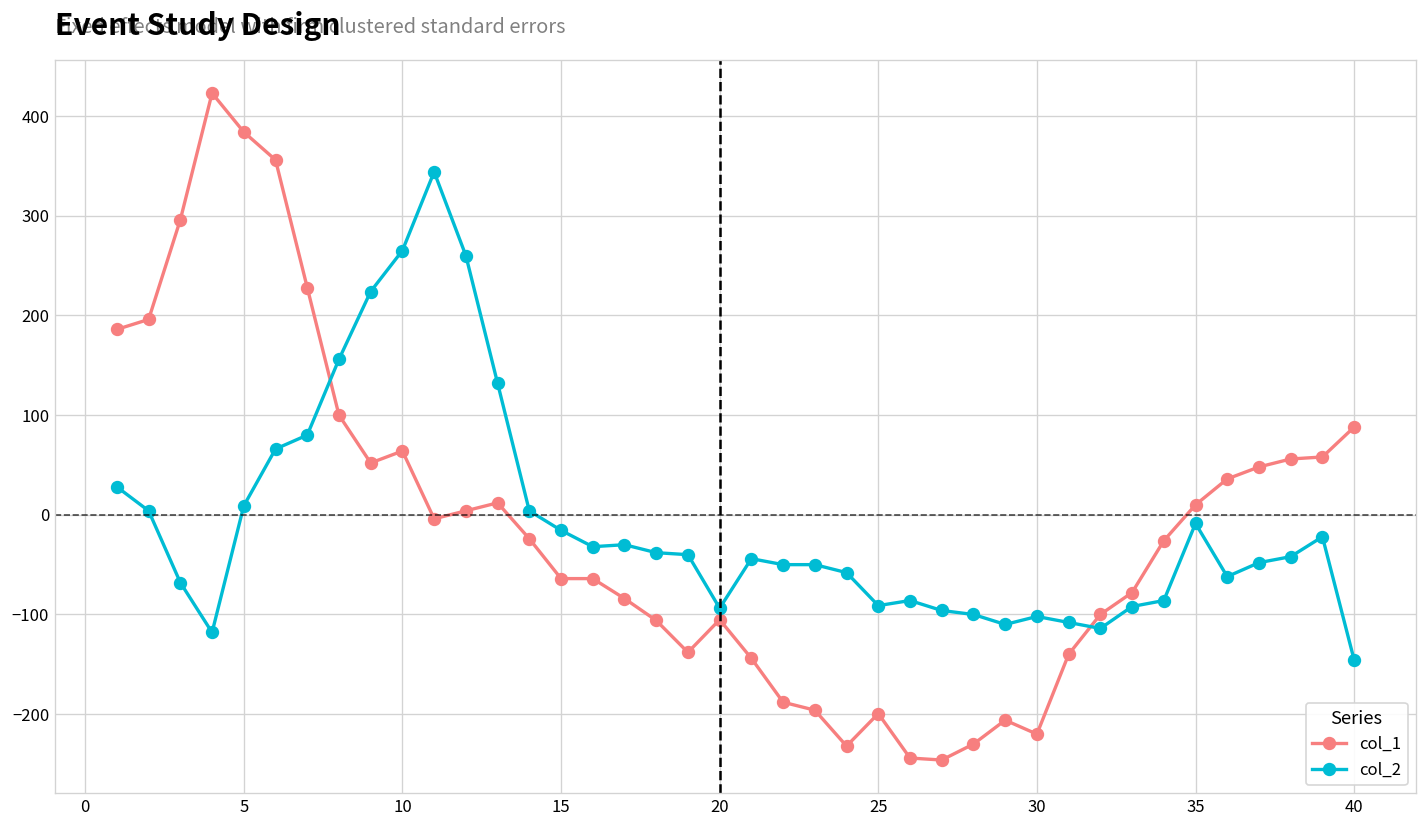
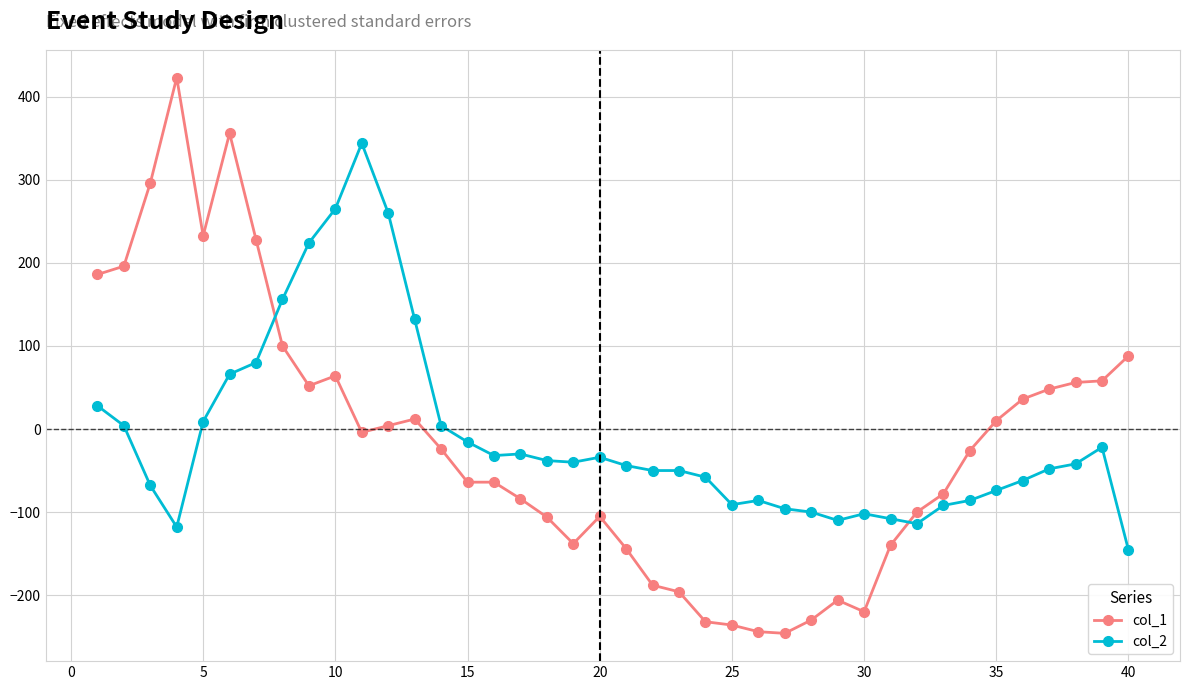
col_1, 5: 380 -> 230
col_2, 20: -90 -> -30
col_1, 25: -200 -> -240
col_2, 35: -10 -> -70
